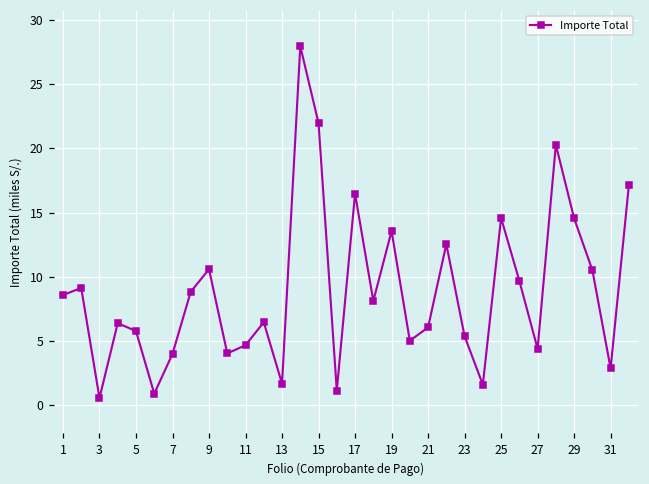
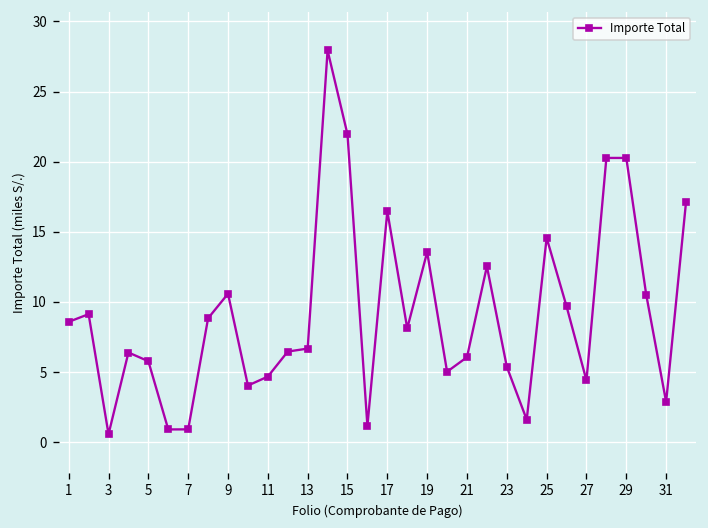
7: 4.0 -> 0.9
13: 1.7 -> 6.7
29: 14.5 -> 20.3
